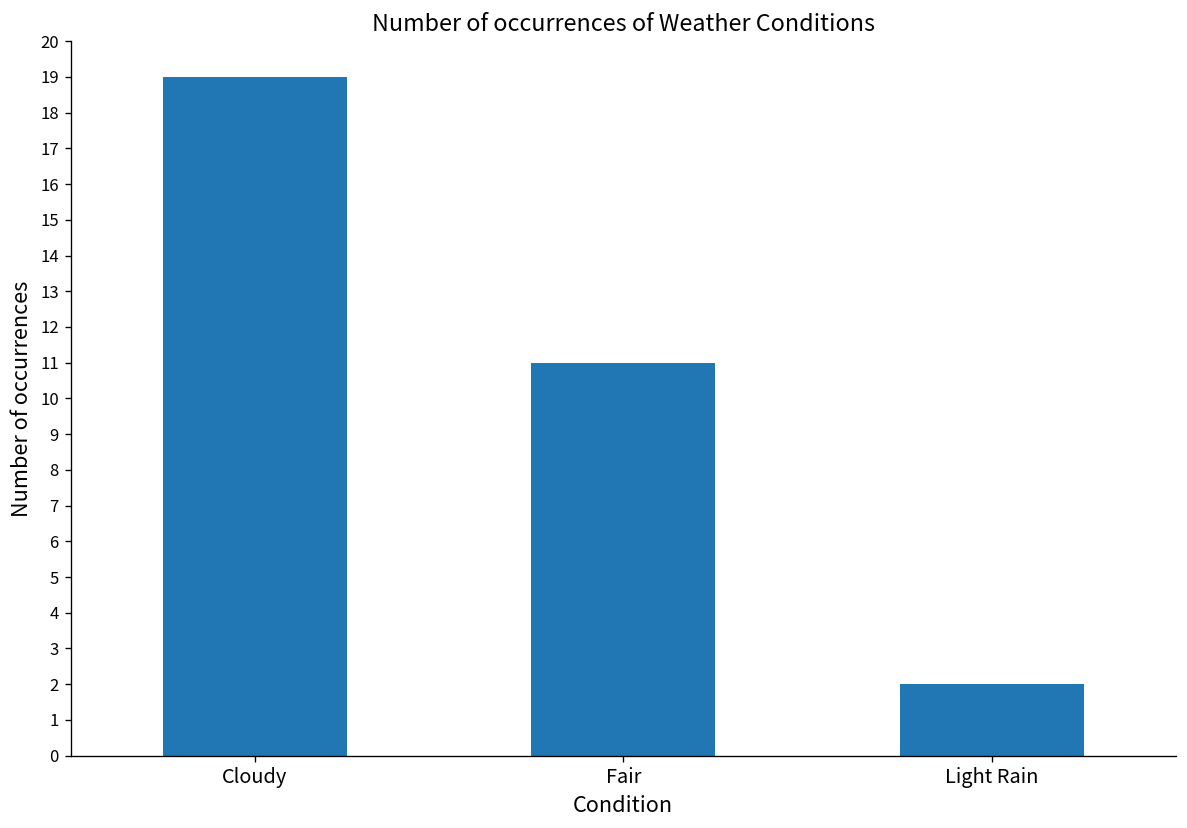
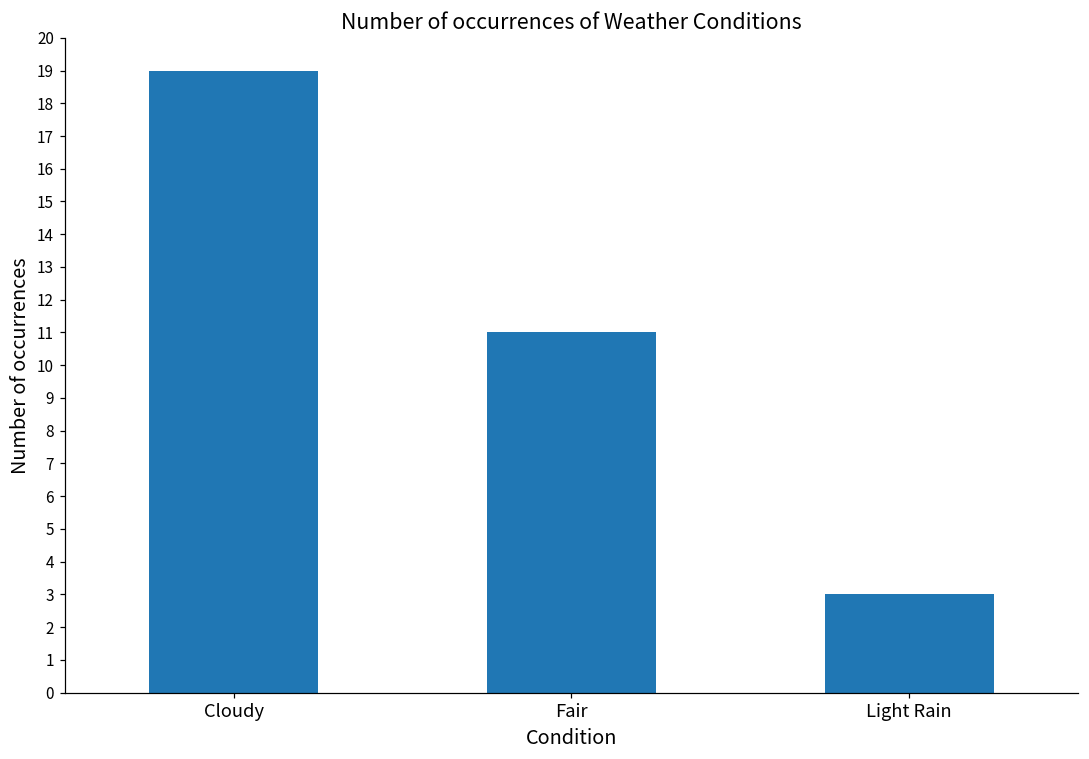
Light Rain: 2 -> 3
